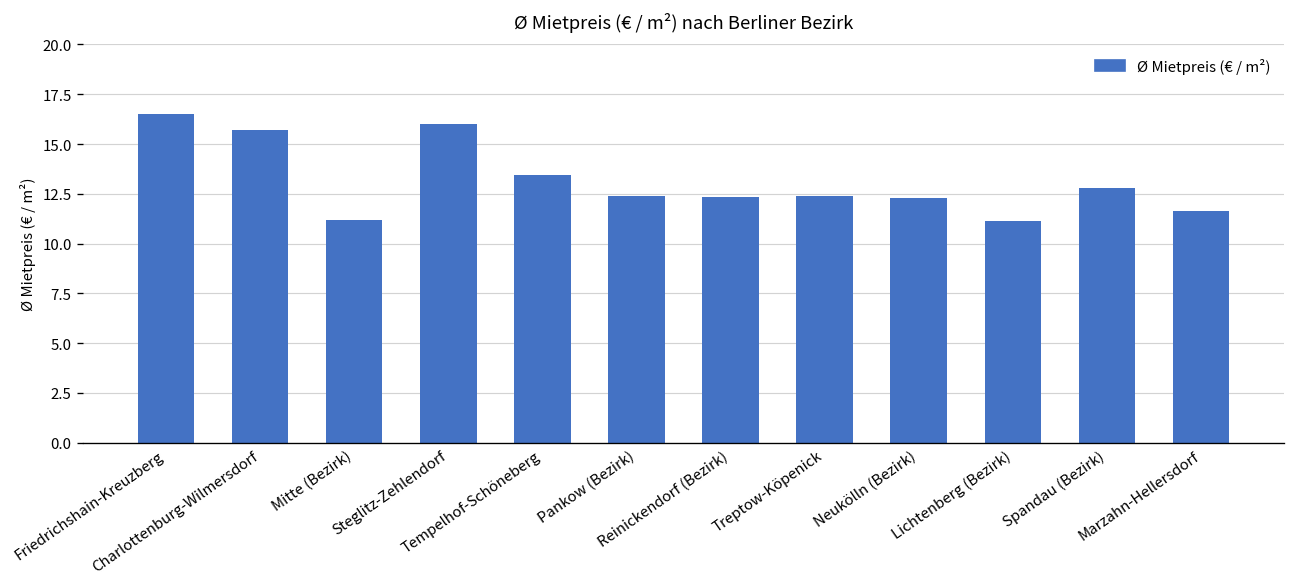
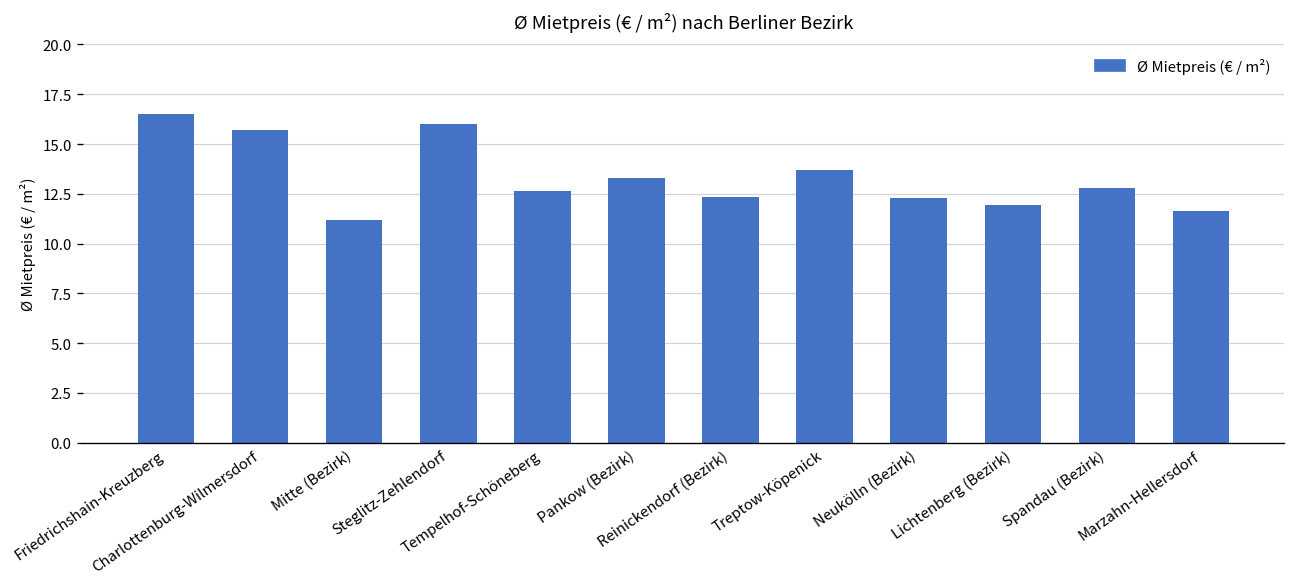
Tempelhof-Schöneberg: 13.4 -> 12.6
Pankow (Bezirk): 12.4 -> 13.3
Treptow-Köpenick: 12.4 -> 13.7
Lichtenberg (Bezirk): 11.1 -> 11.9
